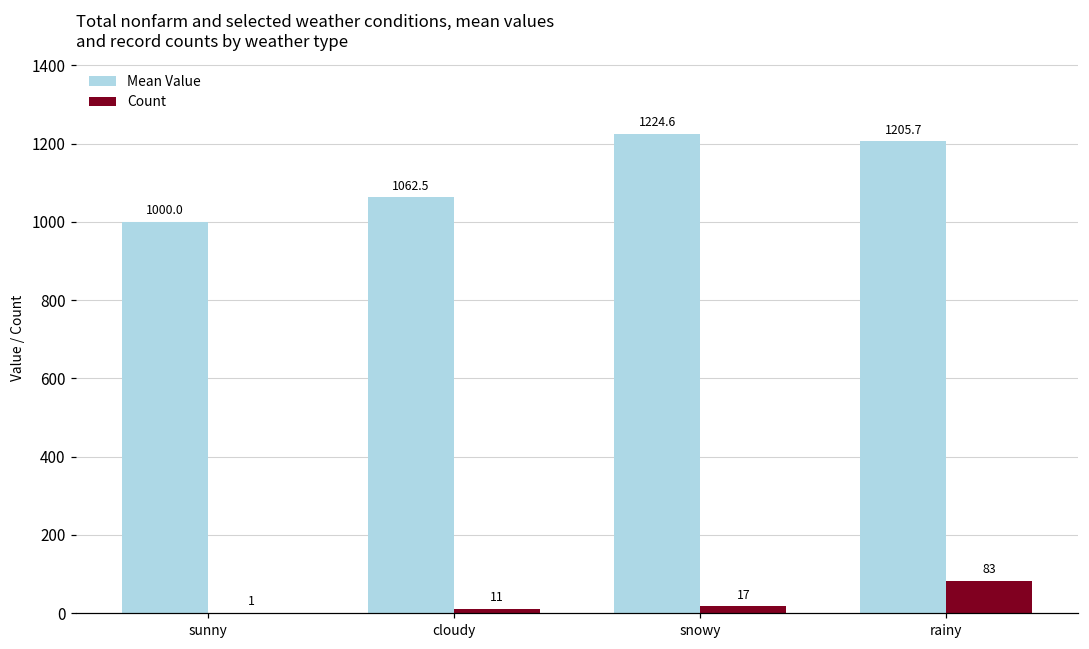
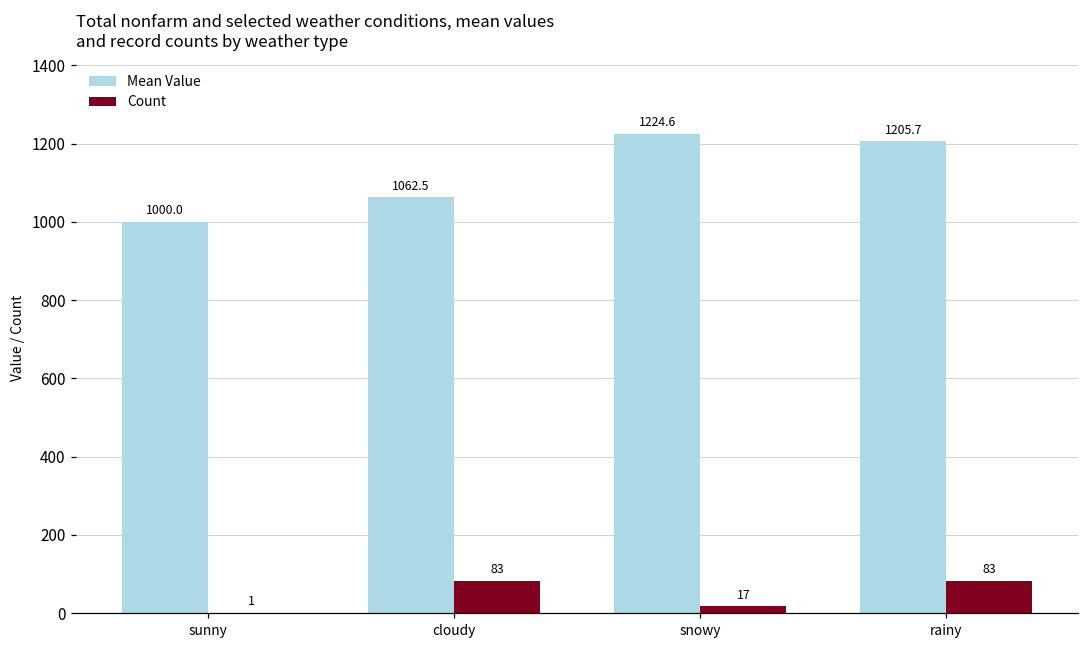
Count, cloudy: 11 -> 83
